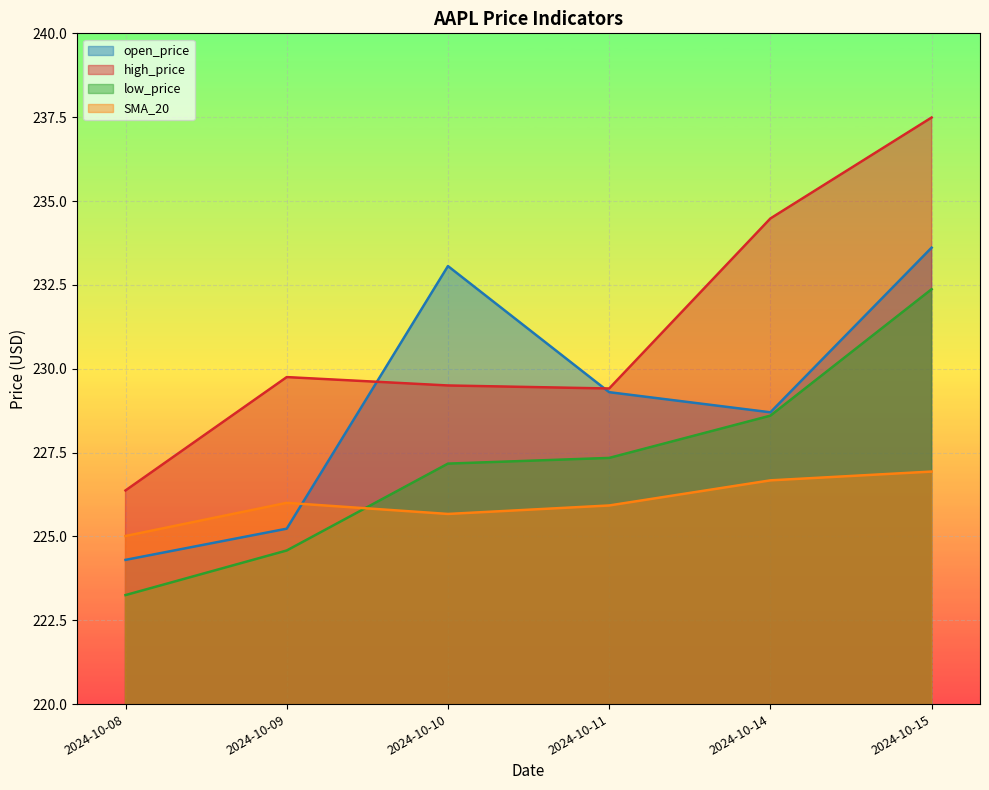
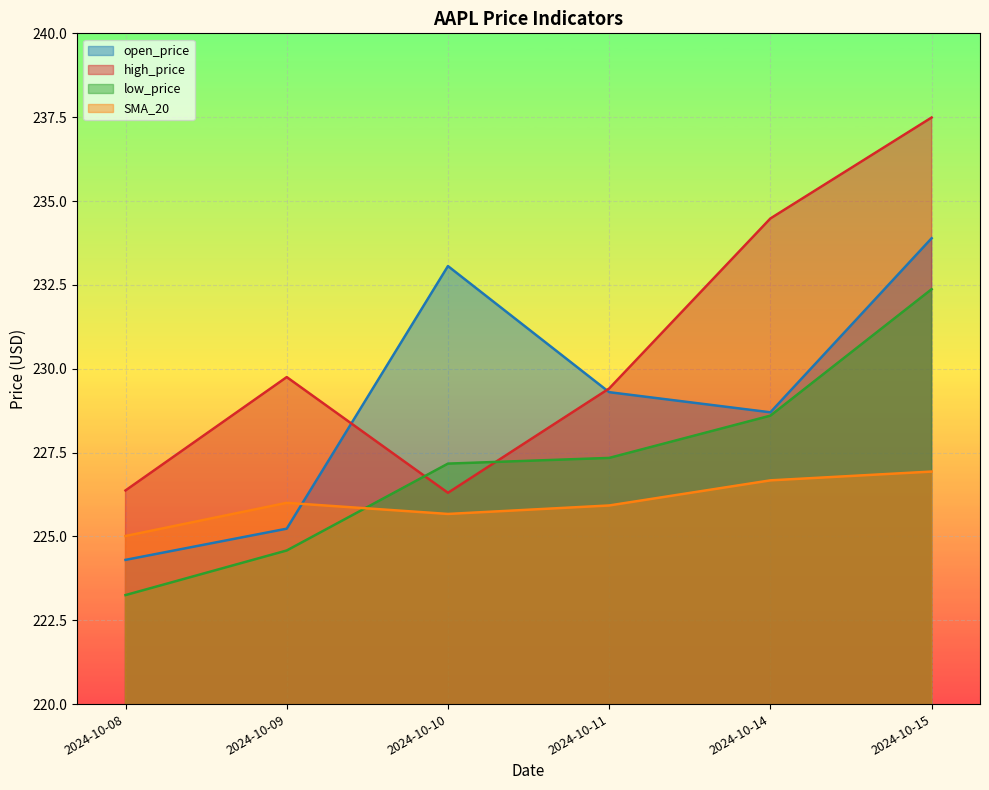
high_price, 2024-10-10: 229.5 -> 226.3
open_price, 2024-10-15: 233.6 -> 233.9
